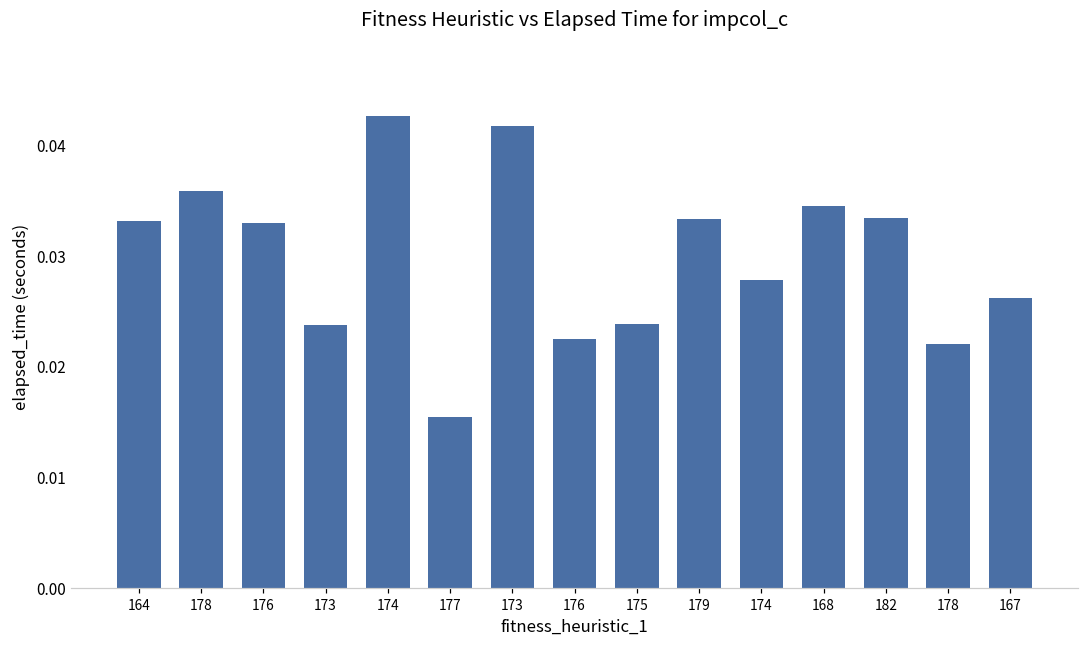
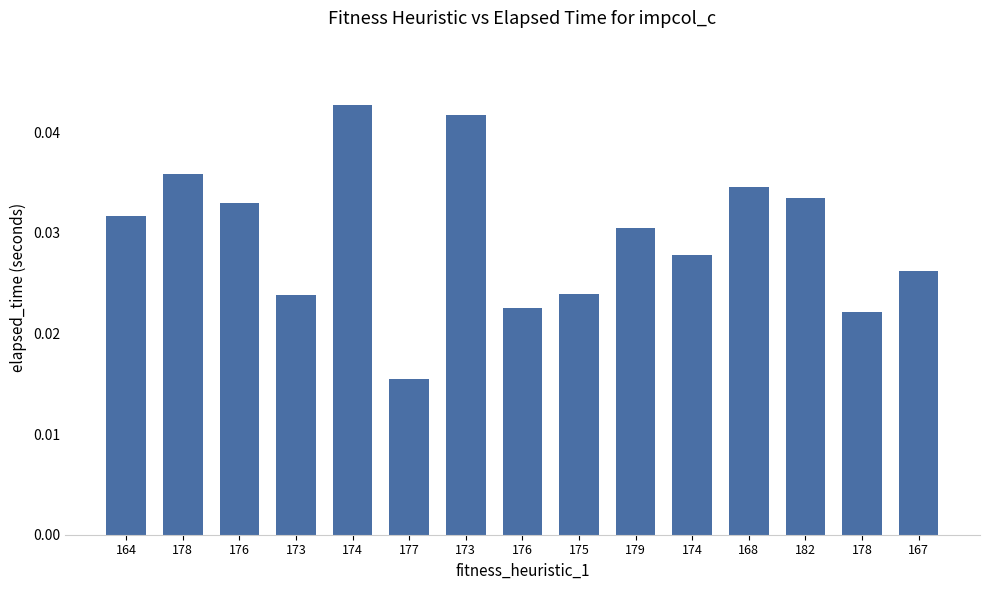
164: 0.0332 -> 0.0317
179: 0.0334 -> 0.0304
